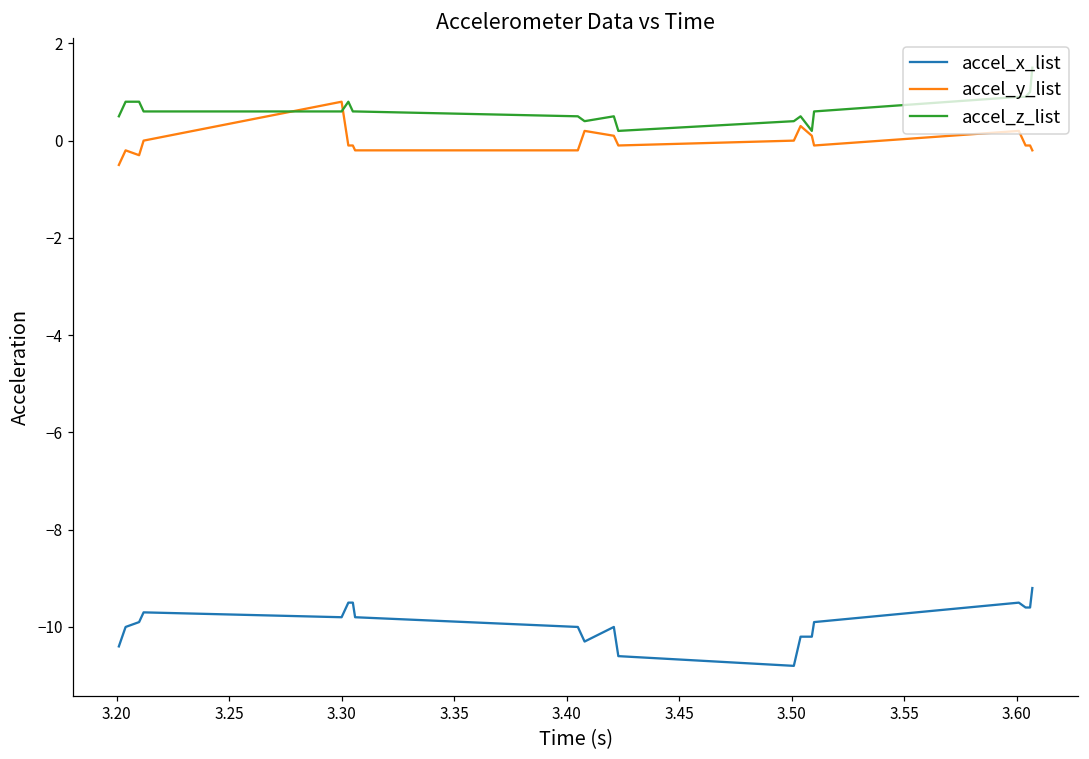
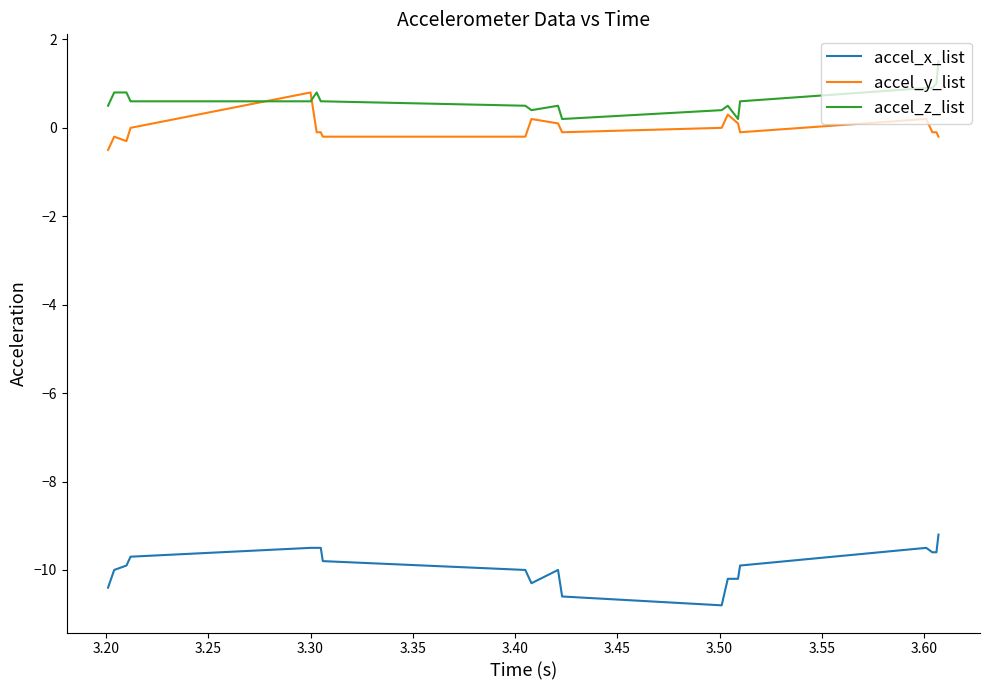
accel_x_list, 3.30: -9.8 -> -9.5
